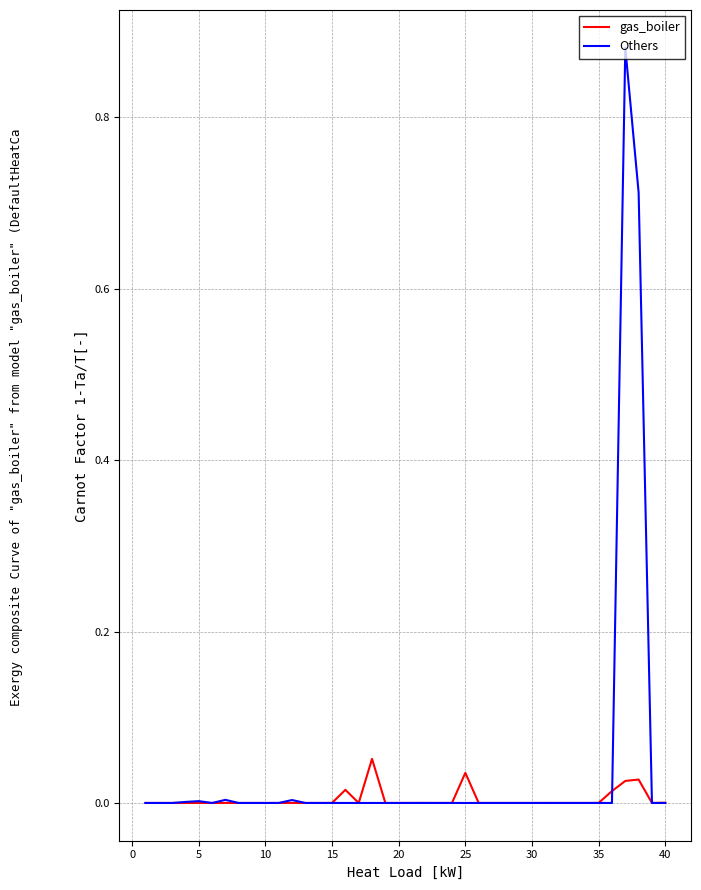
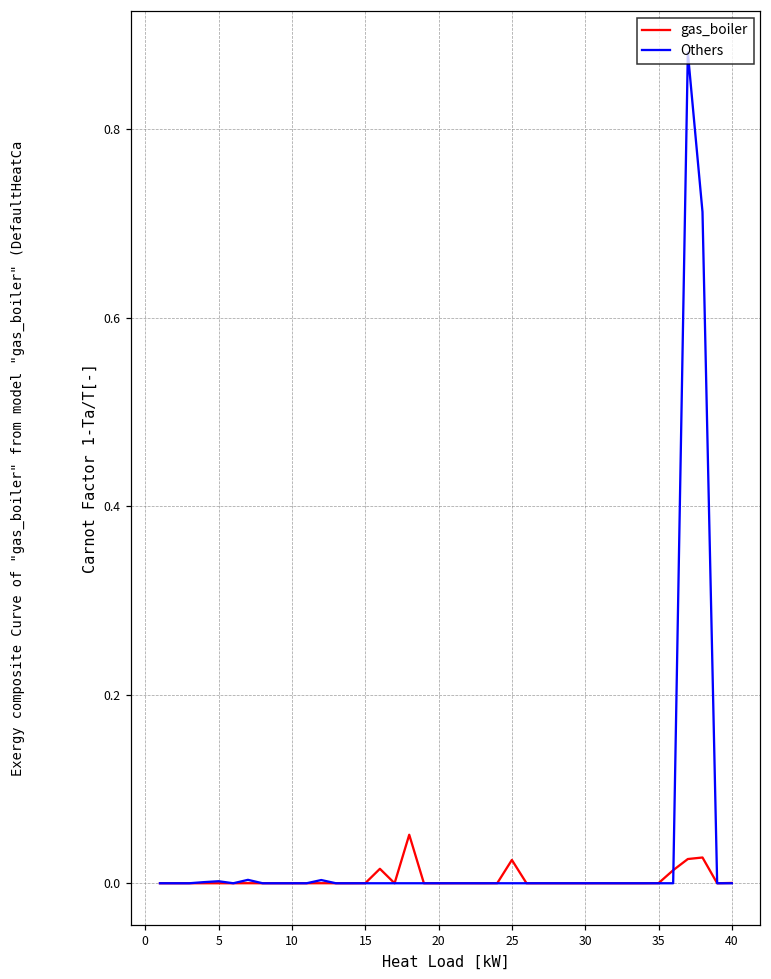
gas_boiler, 25: 0.04 -> 0.02
